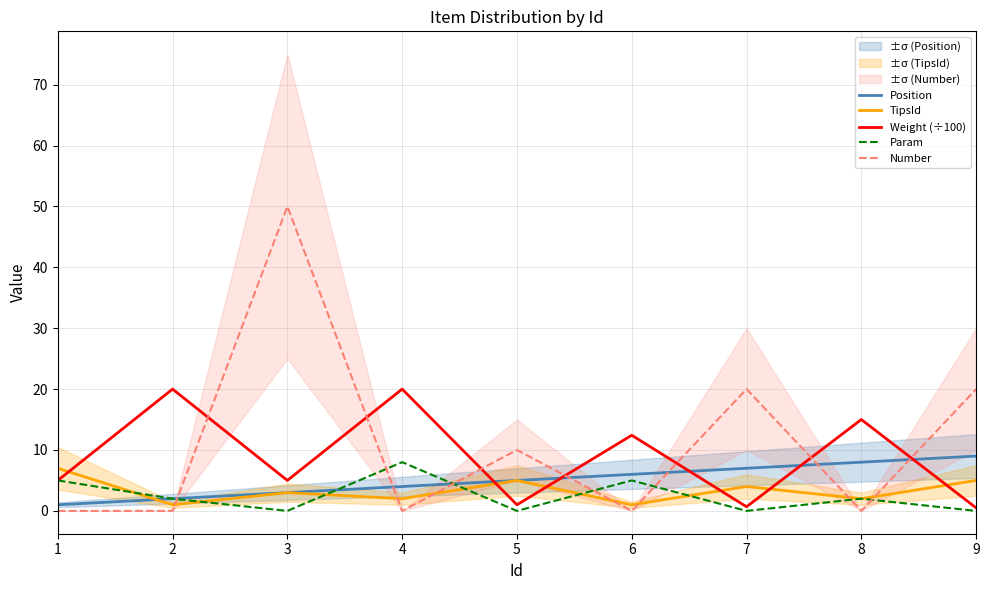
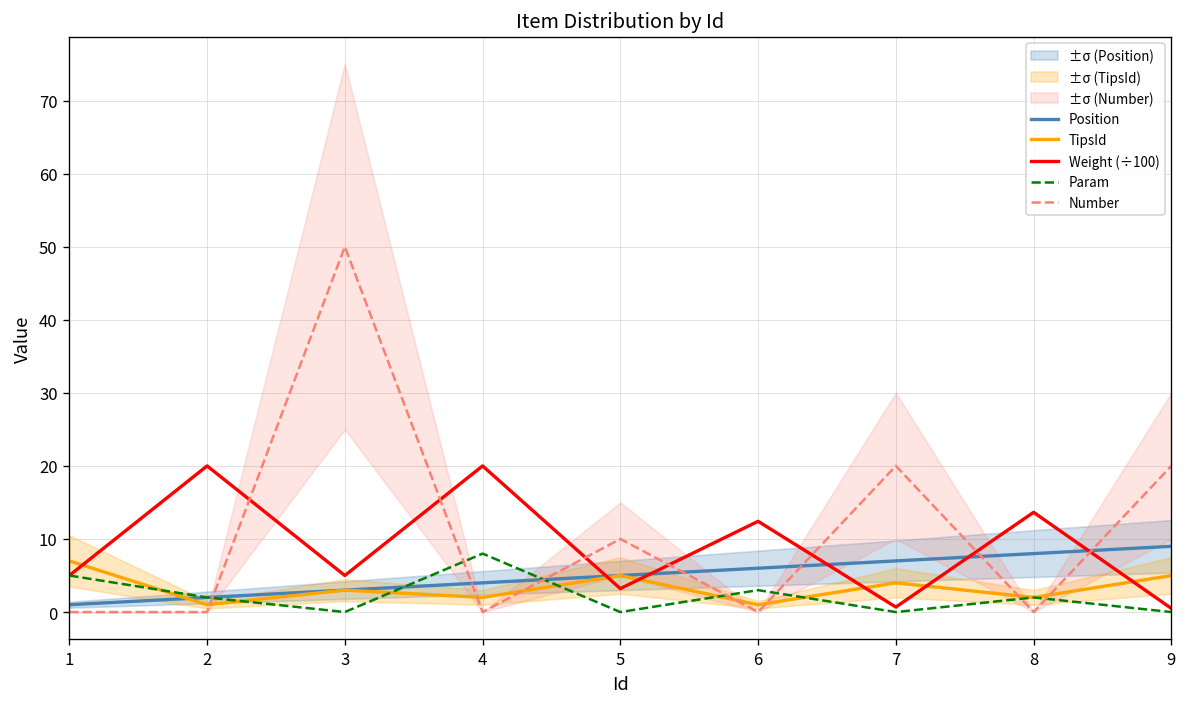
Weight (÷100), 5: 1 -> 3
Param, 6: 5 -> 3
Weight (÷100), 8: 15 -> 14
